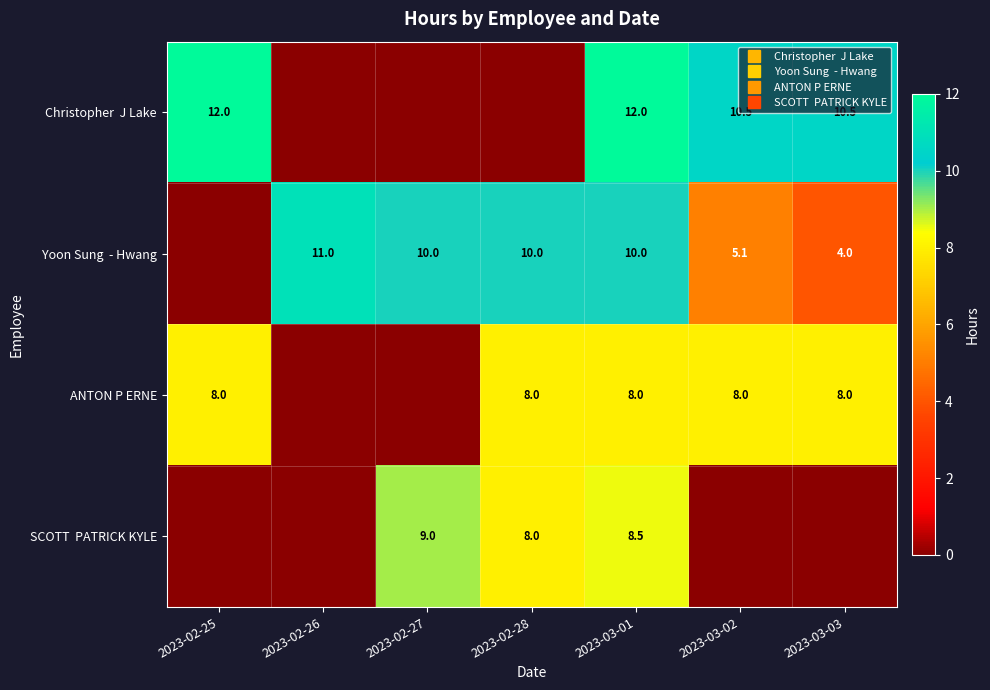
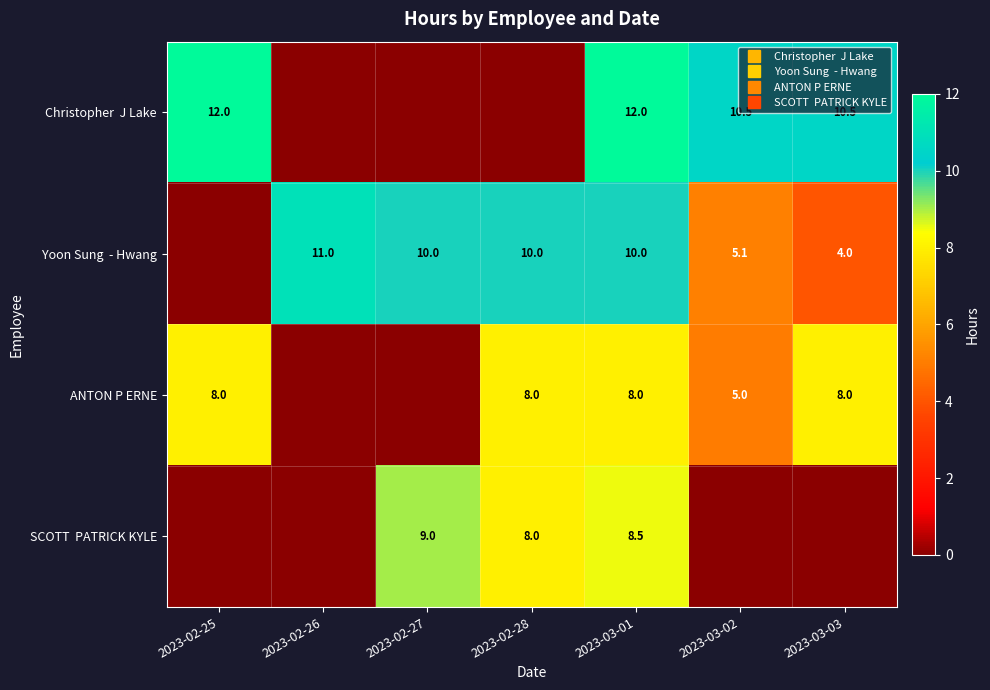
ANTON P ERNE, 2023-03-02: 8.0 -> 5.0
